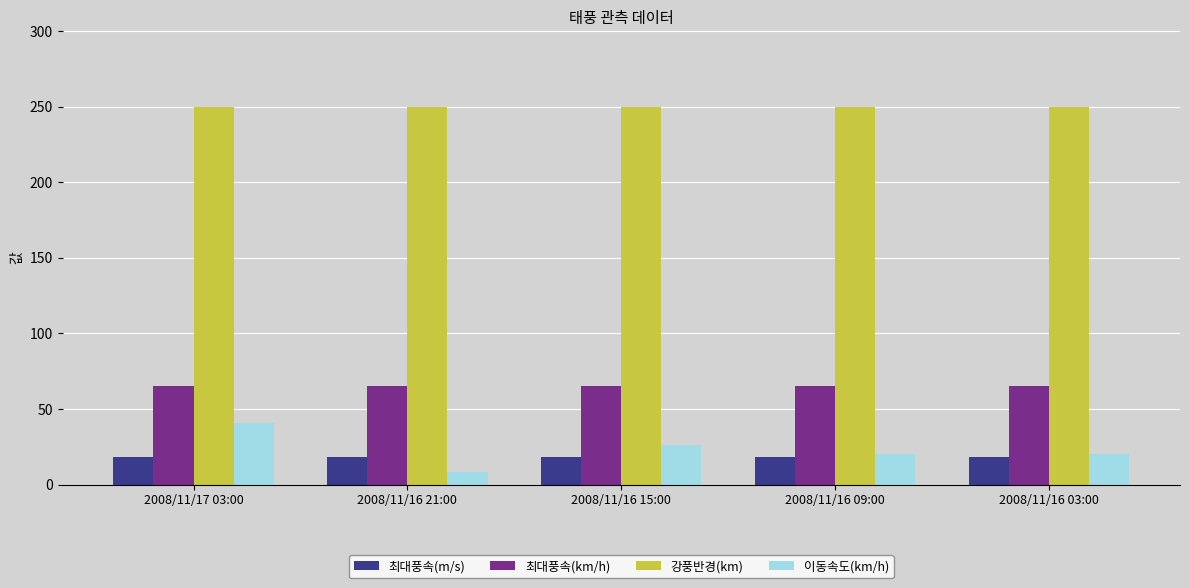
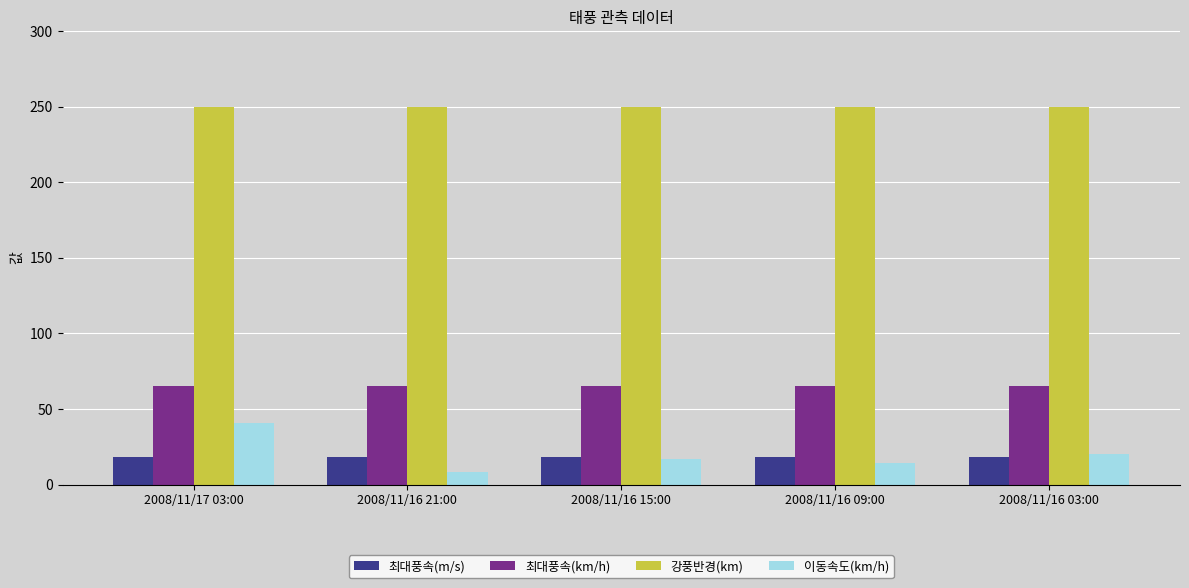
이동속도(km/h), 2008/11/16 15:00: 26 -> 17
이동속도(km/h), 2008/11/16 09:00: 20 -> 14
